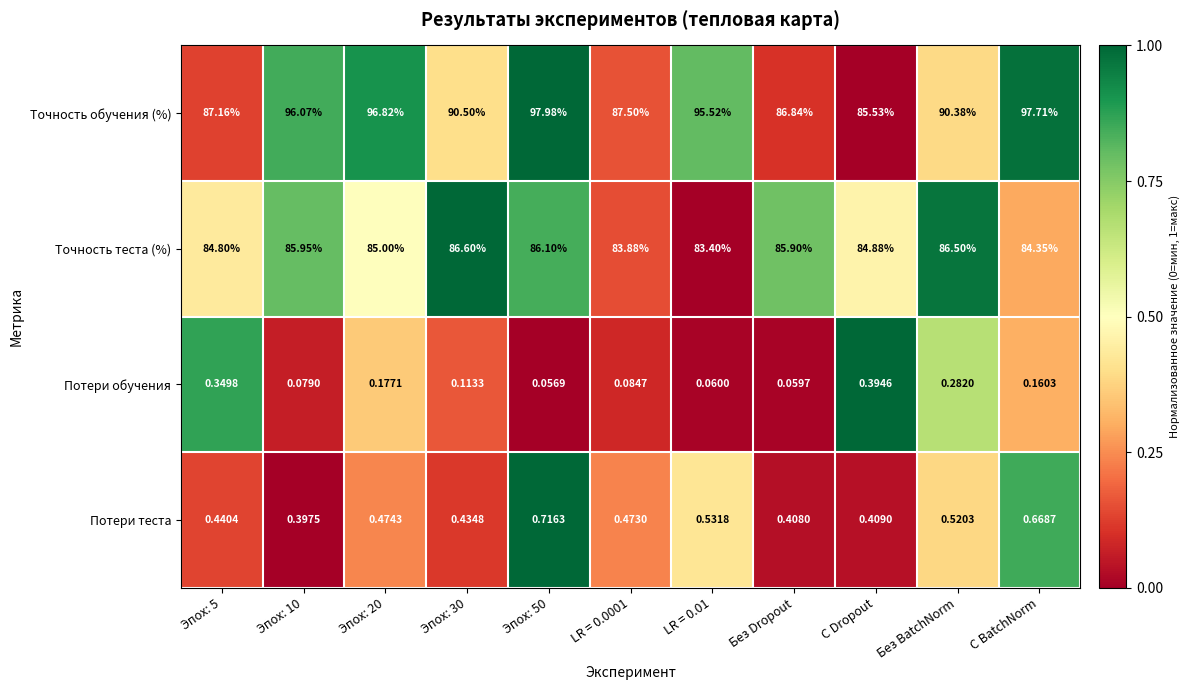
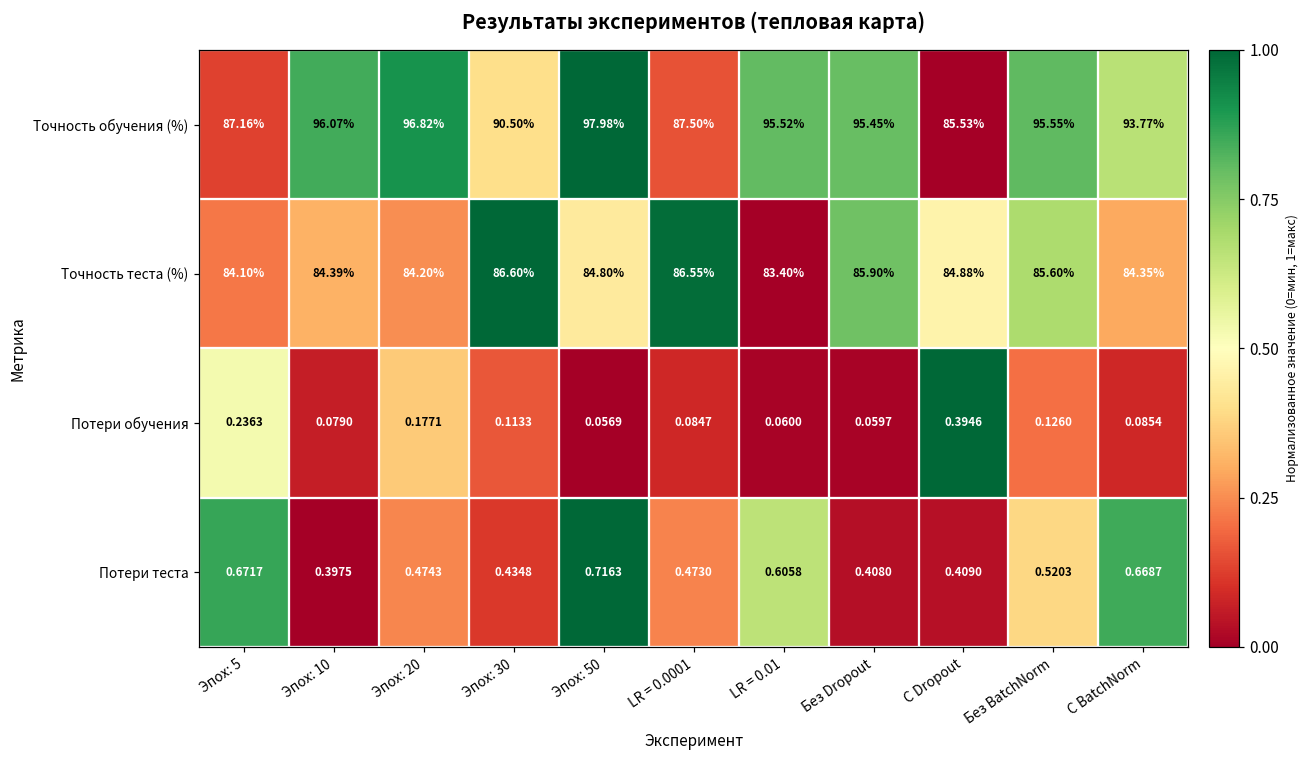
Точность обучения (%), Без Dropout: 86.84% -> 95.45%
Точность обучения (%), Без BatchNorm: 90.38% -> 95.55%
Точность обучения (%), С BatchNorm: 97.71% -> 93.77%
Точность теста (%), Эпох: 5: 84.80% -> 84.10%
Точность теста (%), Эпох: 10: 85.95% -> 84.39%
Точность теста (%), Эпох: 20: 85.00% -> 84.20%
Точность теста (%), Эпох: 50: 86.10% -> 84.80%
Точность теста (%), LR = 0.0001: 83.88% -> 86.55%
Точность теста (%), Без BatchNorm: 86.50% -> 85.60%
Потери обучения, Эпох: 5: 0.3498 -> 0.2363
Потери обучения, Без BatchNorm: 0.2820 -> 0.1260
Потери обучения, С BatchNorm: 0.1603 -> 0.0854
Потери теста, Эпох: 5: 0.4404 -> 0.6717
Потери теста, LR = 0.01: 0.5318 -> 0.6058
